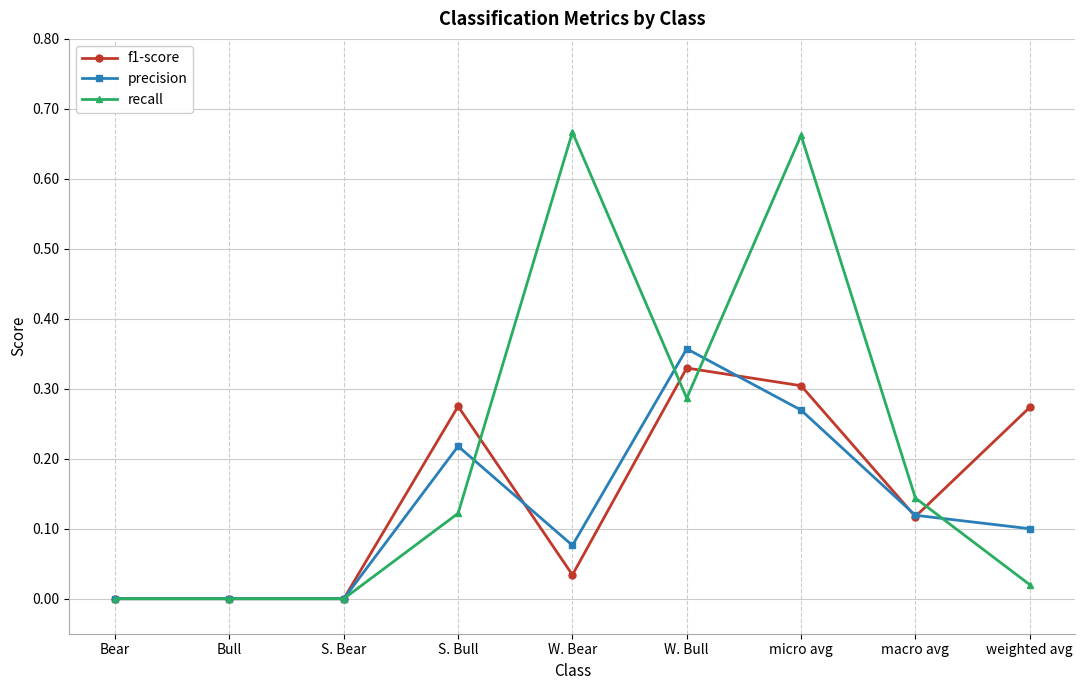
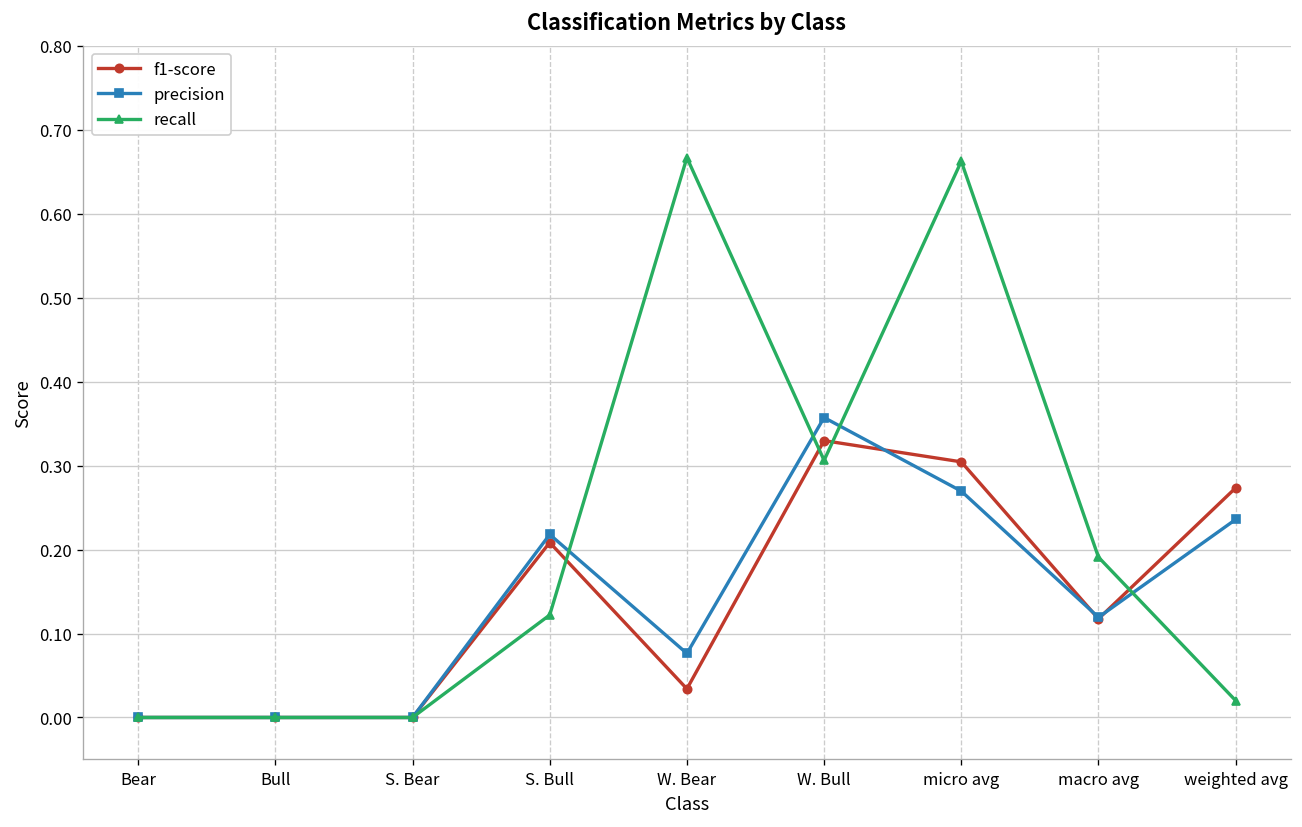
f1-score, S. Bull: 0.27 -> 0.21
recall, W. Bull: 0.29 -> 0.31
recall, macro avg: 0.14 -> 0.19
precision, weighted avg: 0.10 -> 0.24
